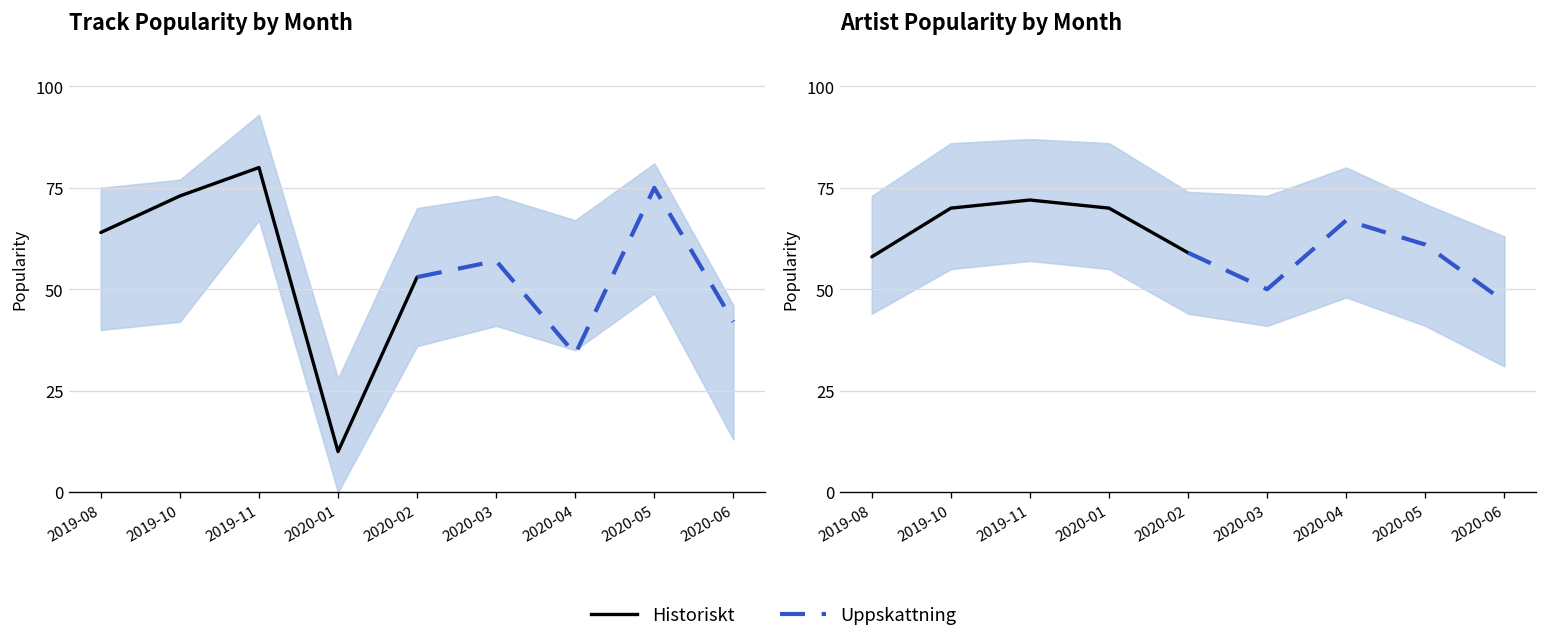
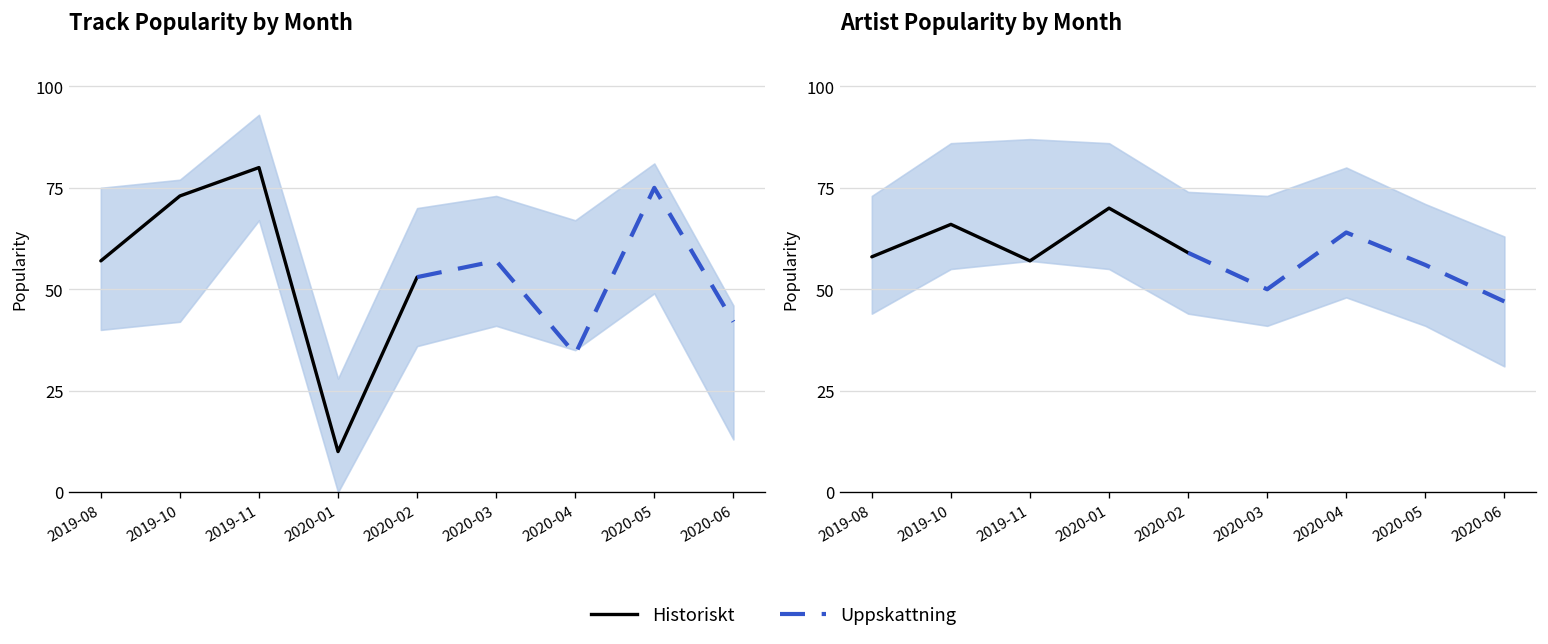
Track Popularity by Month, Historiskt, 2019-08: 64 -> 57
Artist Popularity by Month, Historiskt, 2019-10: 70 -> 66
Artist Popularity by Month, Historiskt, 2019-11: 72 -> 57
Artist Popularity by Month, Uppskattning, 2020-04: 67 -> 64
Artist Popularity by Month, Uppskattning, 2020-05: 61 -> 56
